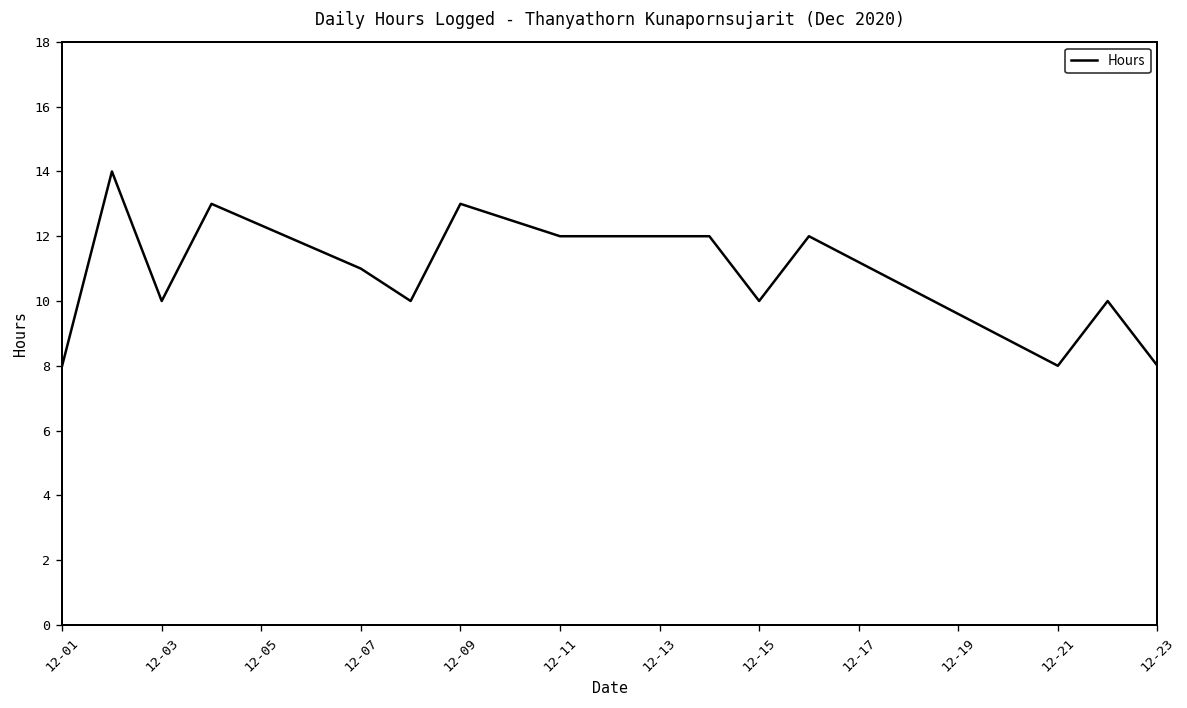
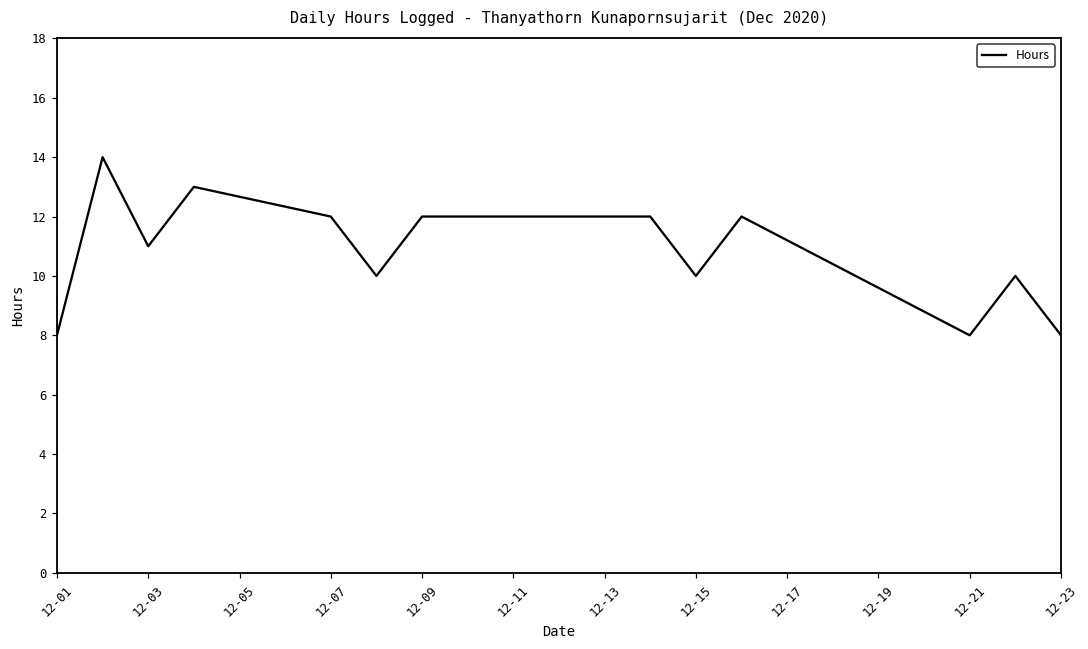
12-03: 10 -> 11
12-07: 11 -> 12
12-09: 13 -> 12
